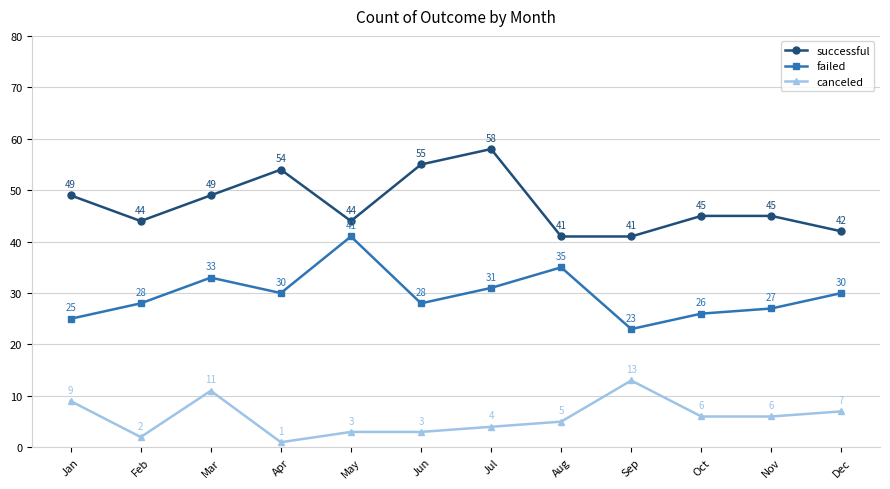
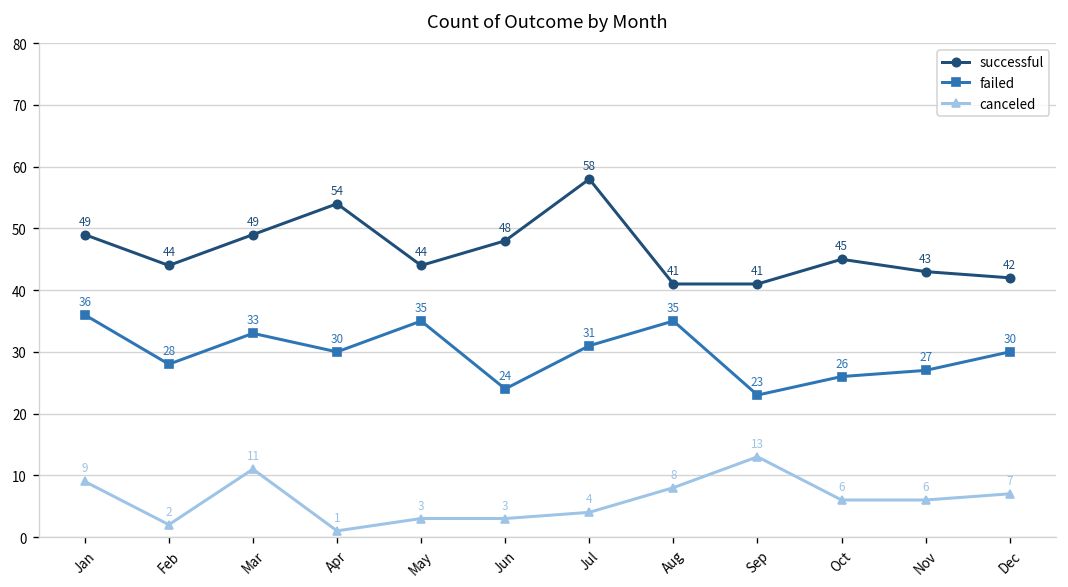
failed, Jan: 25 -> 36
failed, May: 41 -> 35
successful, Jun: 55 -> 48
failed, Jun: 28 -> 24
canceled, Aug: 5 -> 8
successful, Nov: 45 -> 43
